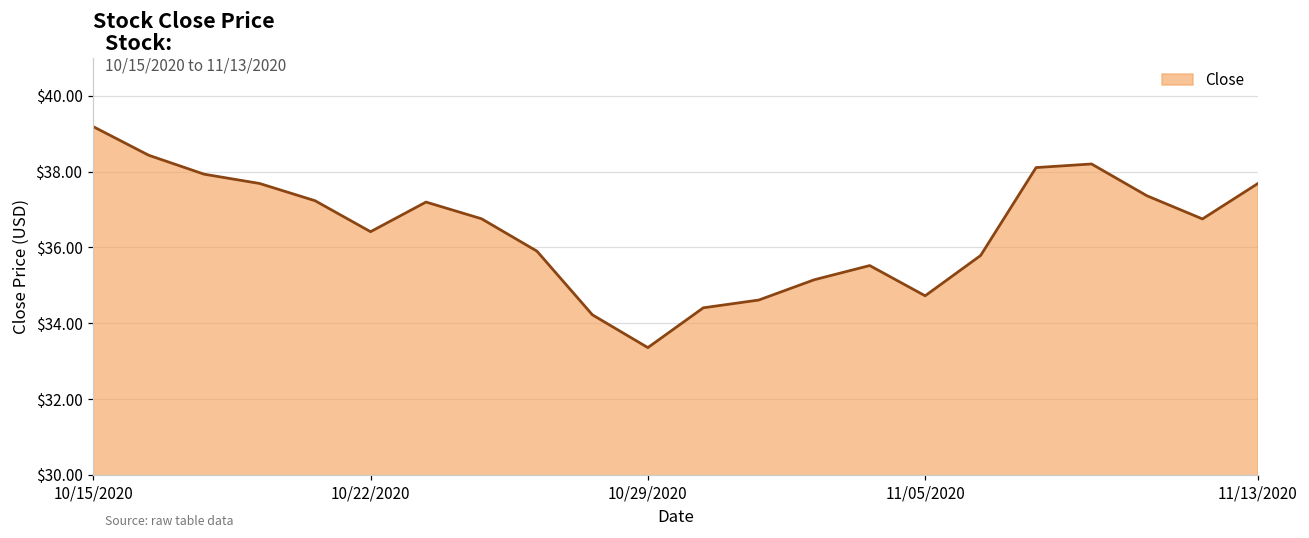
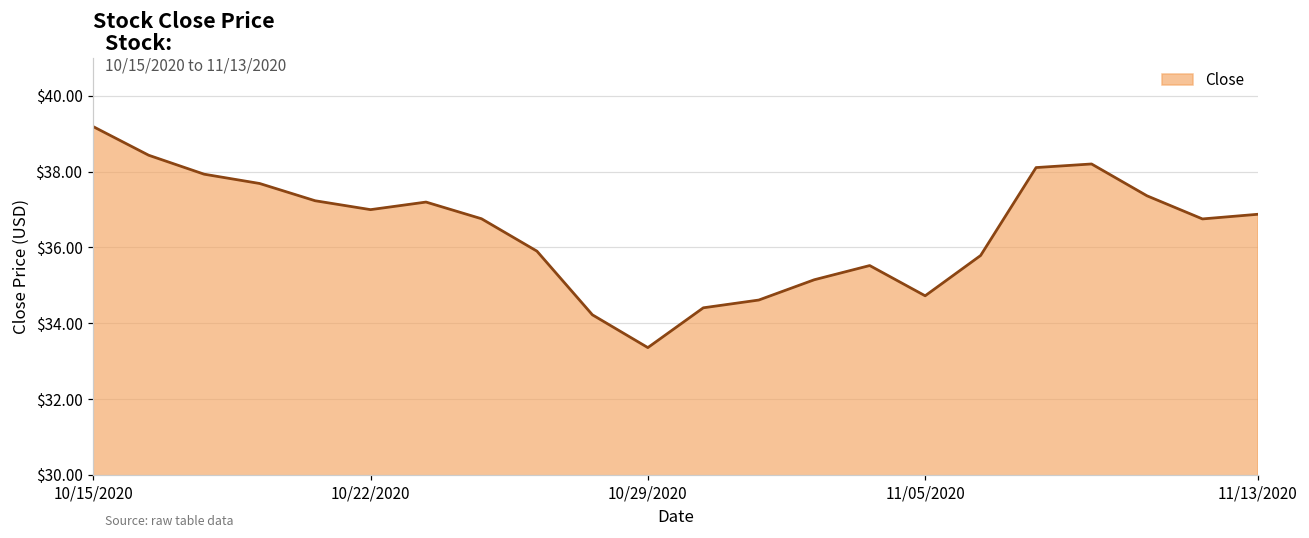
10/22/2020: $36.4 -> $37.0
11/13/2020: $37.7 -> $36.9
